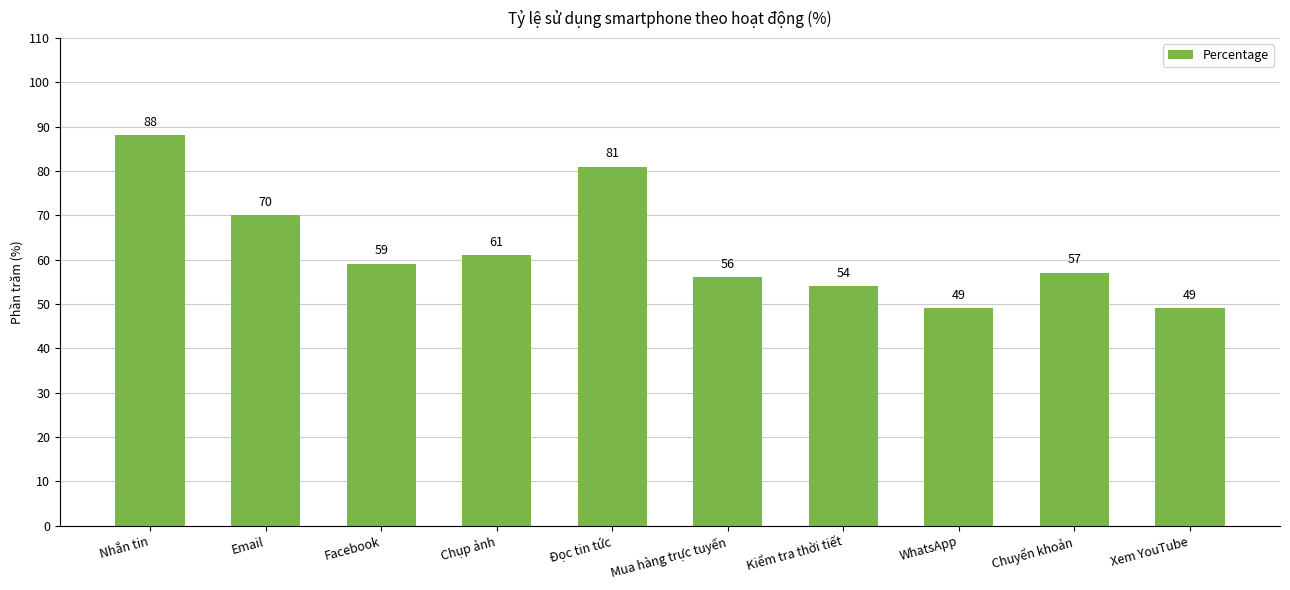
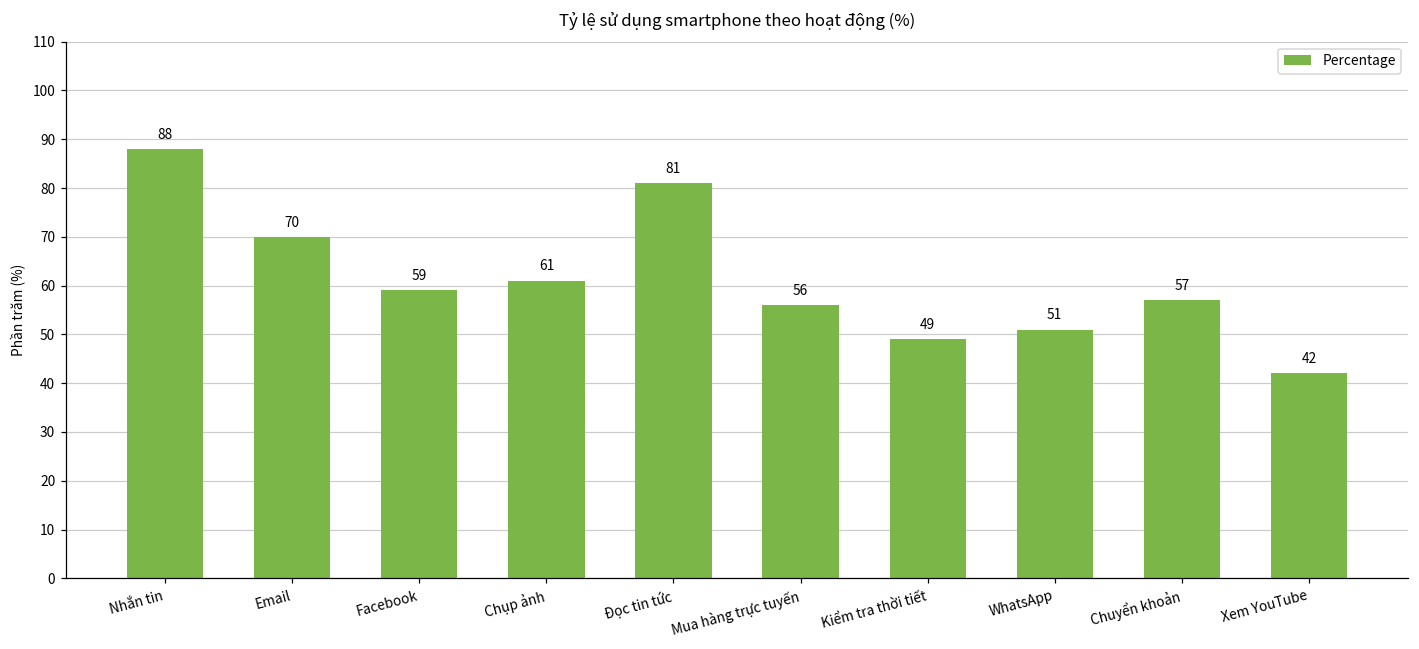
Kiểm tra thời tiết: 54 -> 49
WhatsApp: 49 -> 51
Xem YouTube: 49 -> 42
